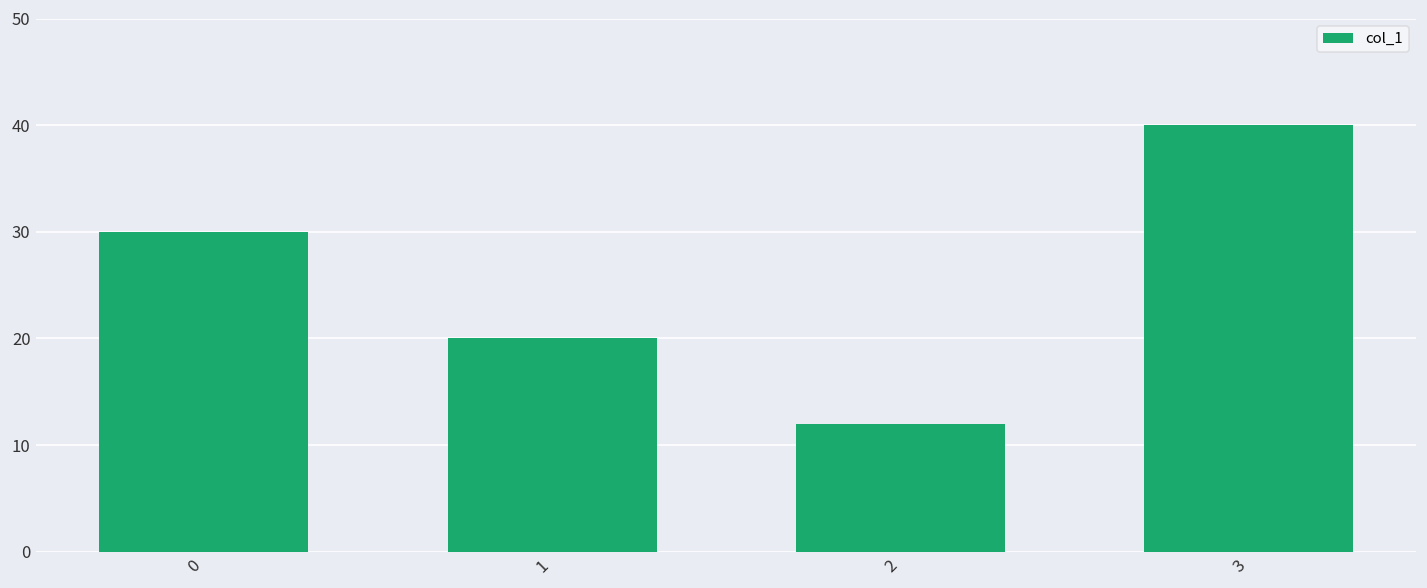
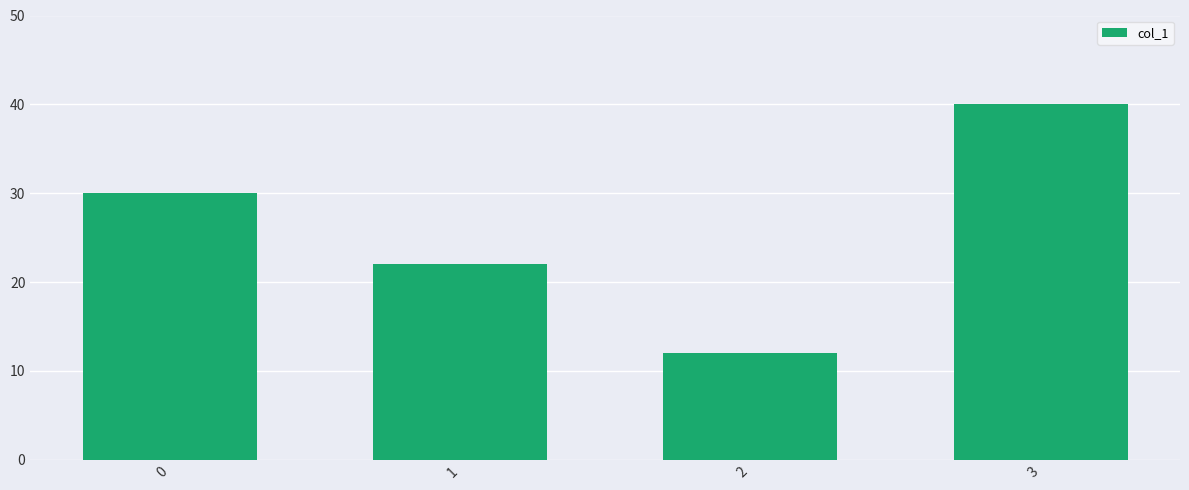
1: 20 -> 22
